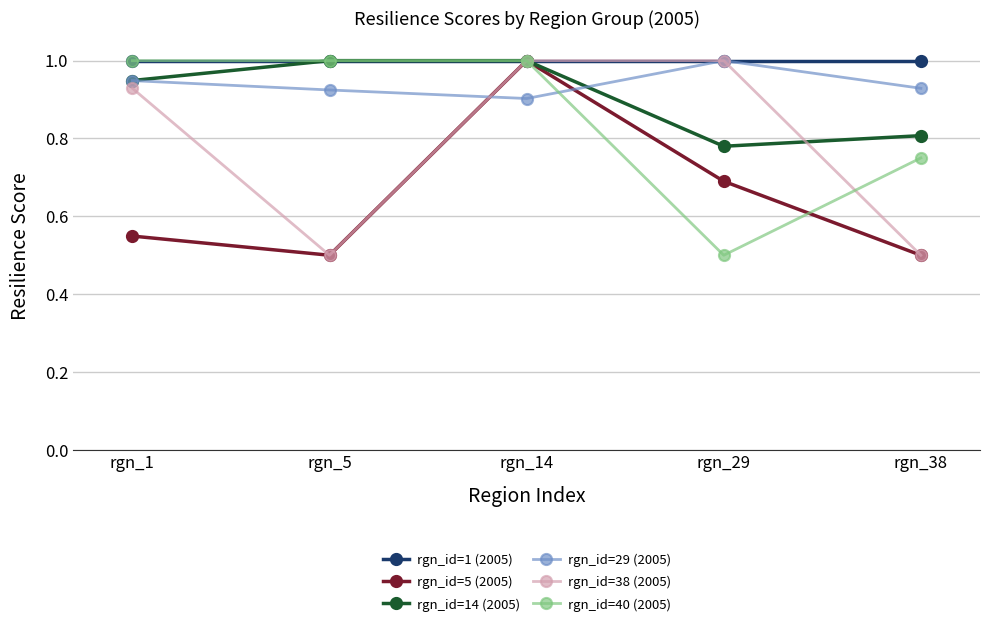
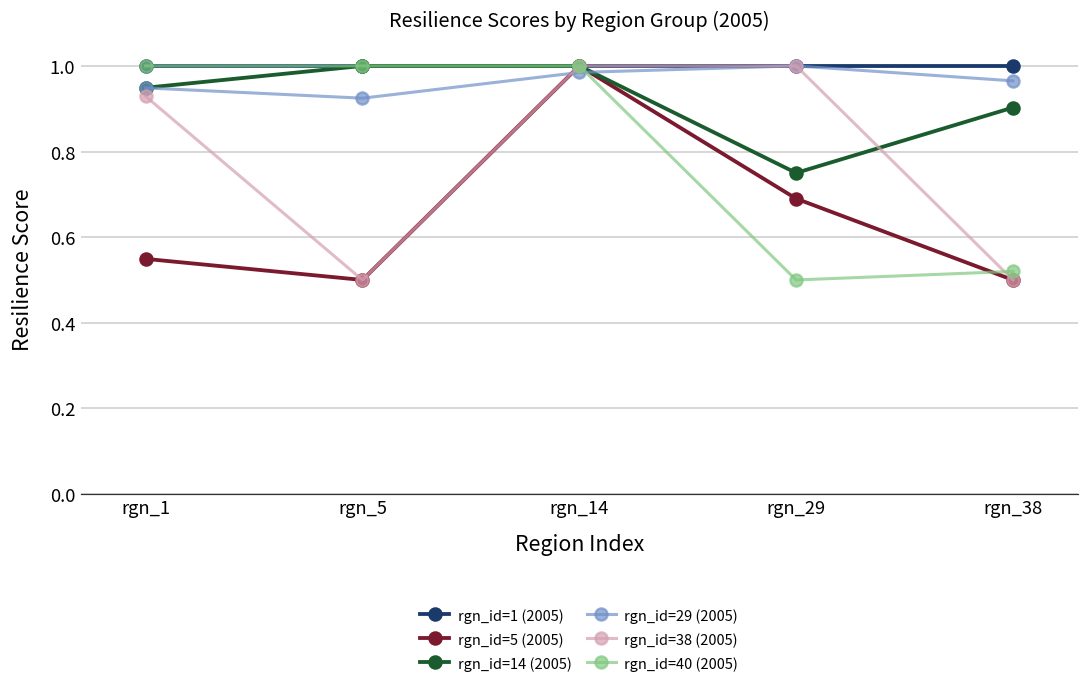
rgn_id=29 (2005), rgn_14: 0.90 -> 0.98
rgn_id=14 (2005), rgn_29: 0.78 -> 0.75
rgn_id=14 (2005), rgn_38: 0.81 -> 0.90
rgn_id=29 (2005), rgn_38: 0.93 -> 0.97
rgn_id=40 (2005), rgn_38: 0.75 -> 0.52
